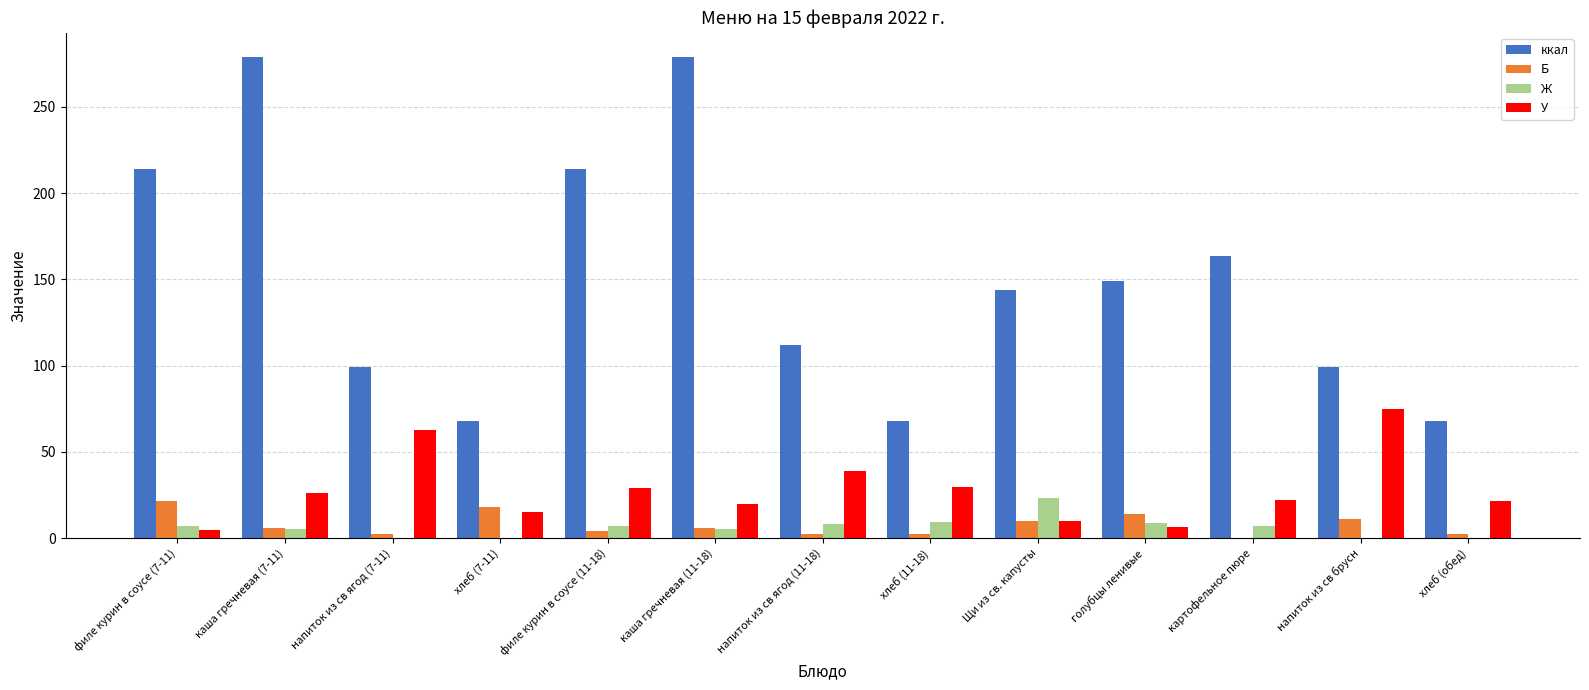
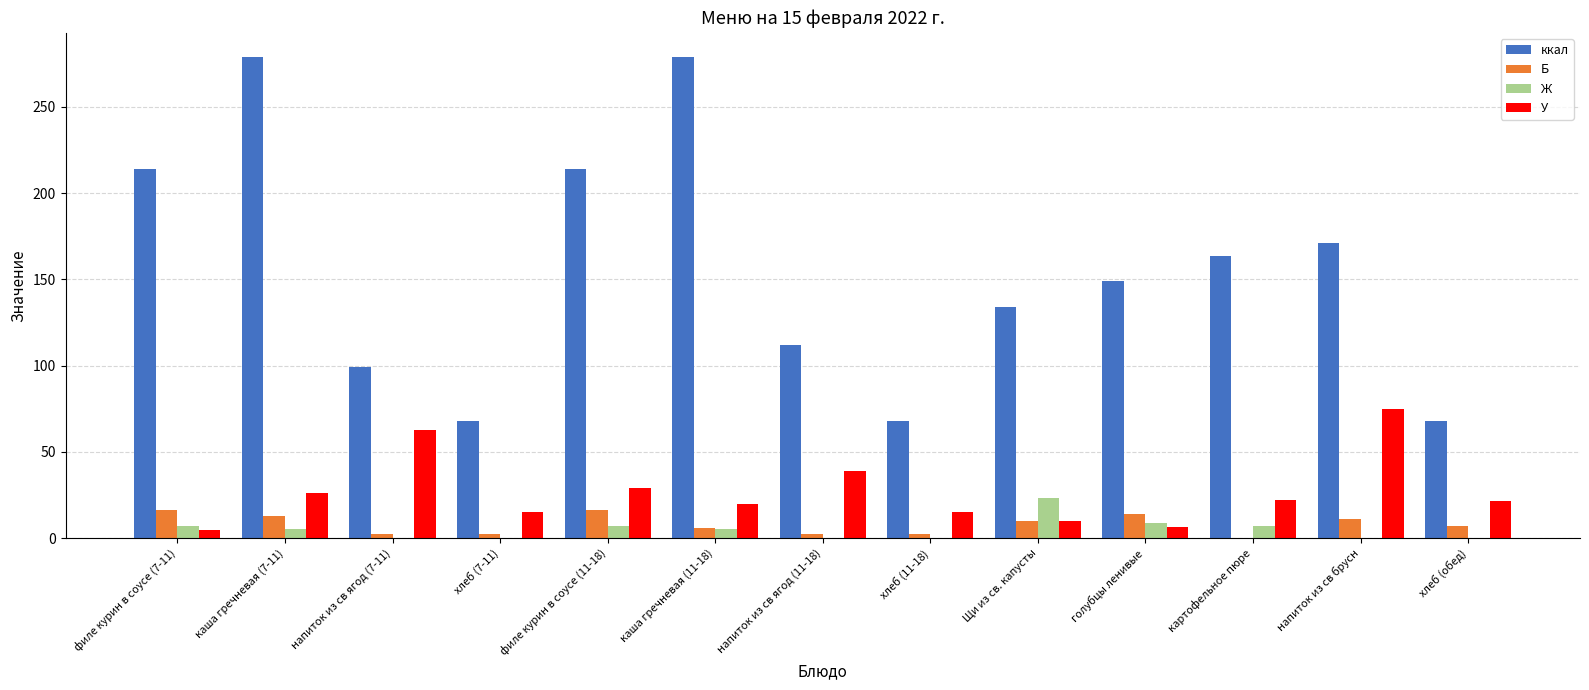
Б, филе курин в соусе (7-11): 21 -> 16
Б, каша гречневая (7-11): 6 -> 13
Б, хлеб (7-11): 18 -> 2
Б, филе курин в соусе (11-18): 4 -> 16
Ж, напиток из св ягод (11-18): 8 -> 0
Ж, хлеб (11-18): 10 -> 0
У, хлеб (11-18): 30 -> 15
ккал, Щи из св. капусты: 144 -> 134
ккал, напиток из св брусн: 99 -> 171
Б, хлеб (обед): 2 -> 7
